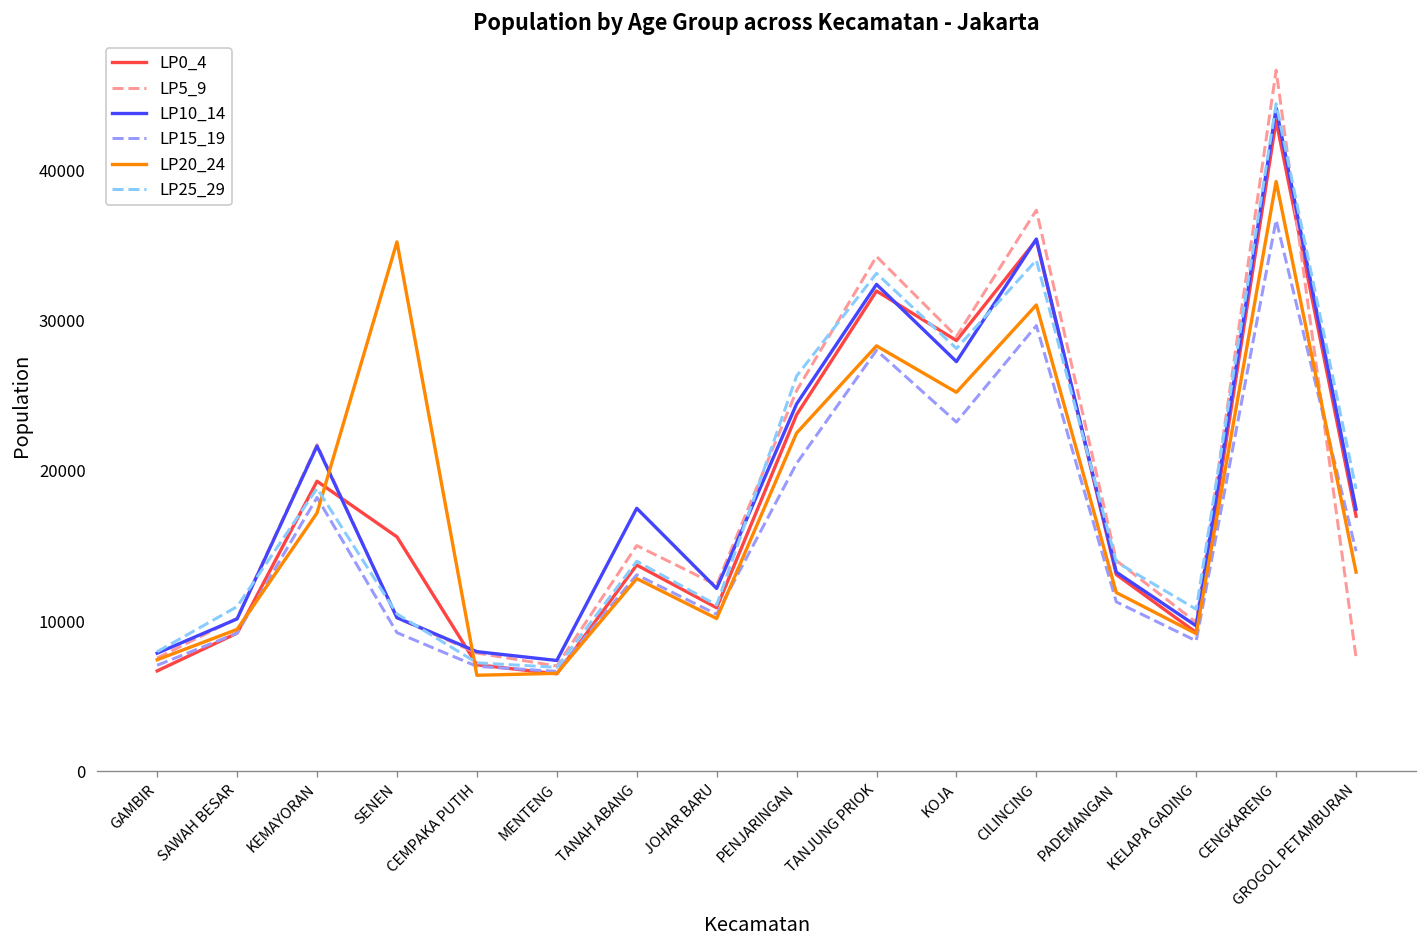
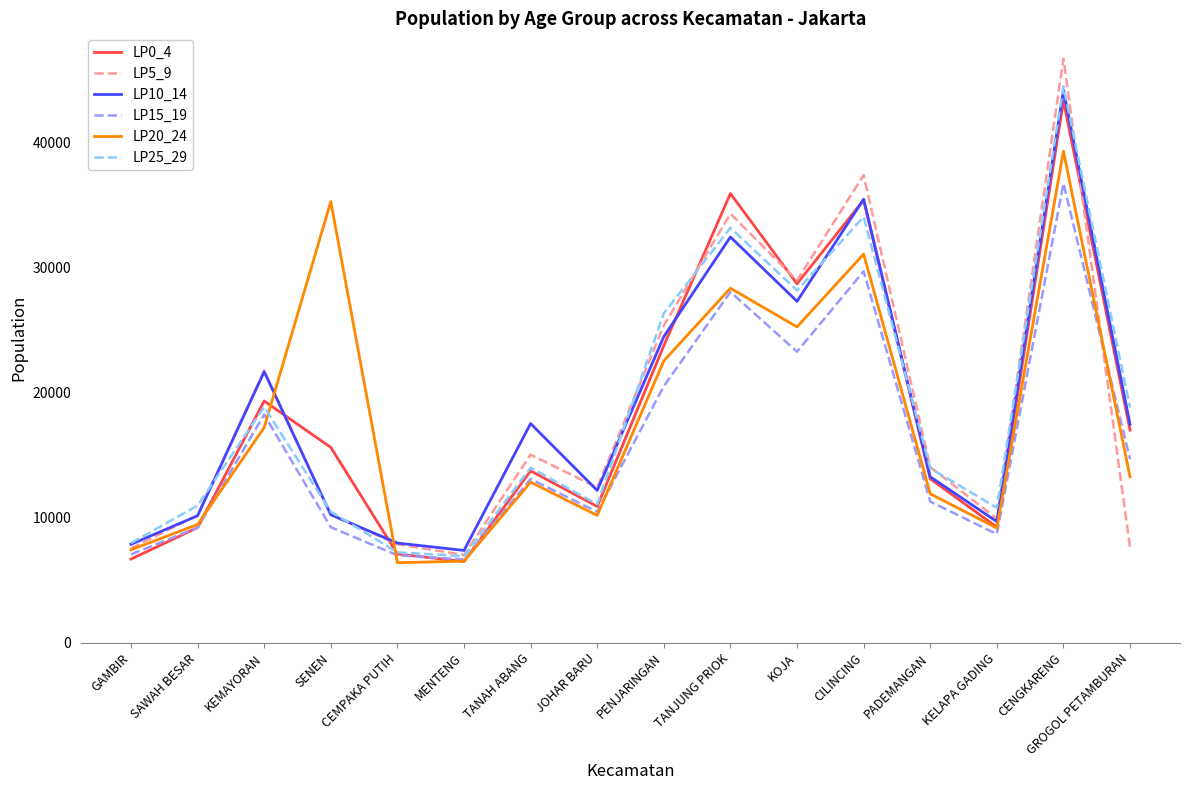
LP0_4, TANJUNG PRIOK: 32000 -> 35900
